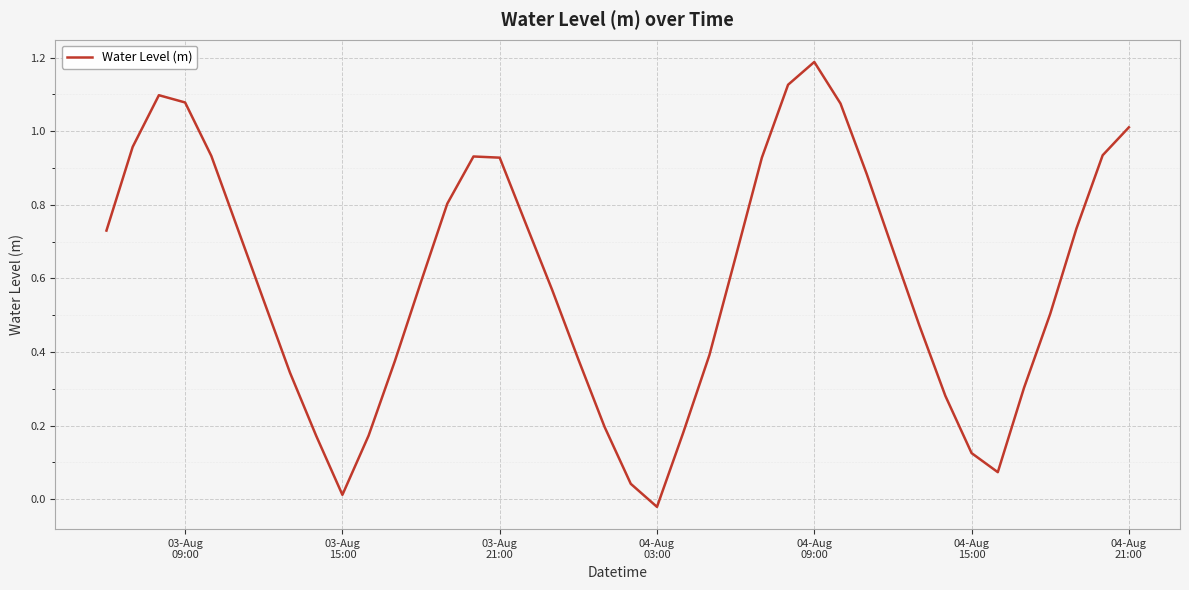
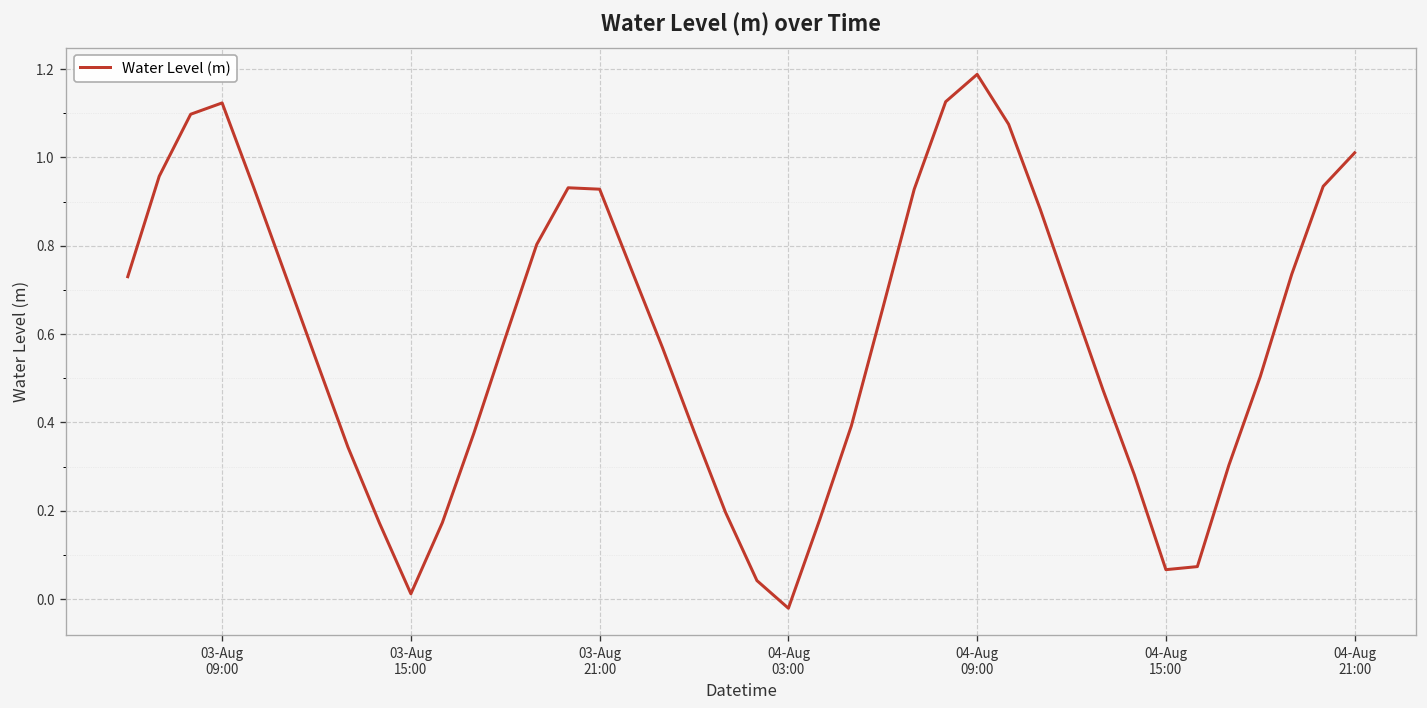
03-Aug 09:00: 1.08 -> 1.12
04-Aug 15:00: 0.13 -> 0.07
